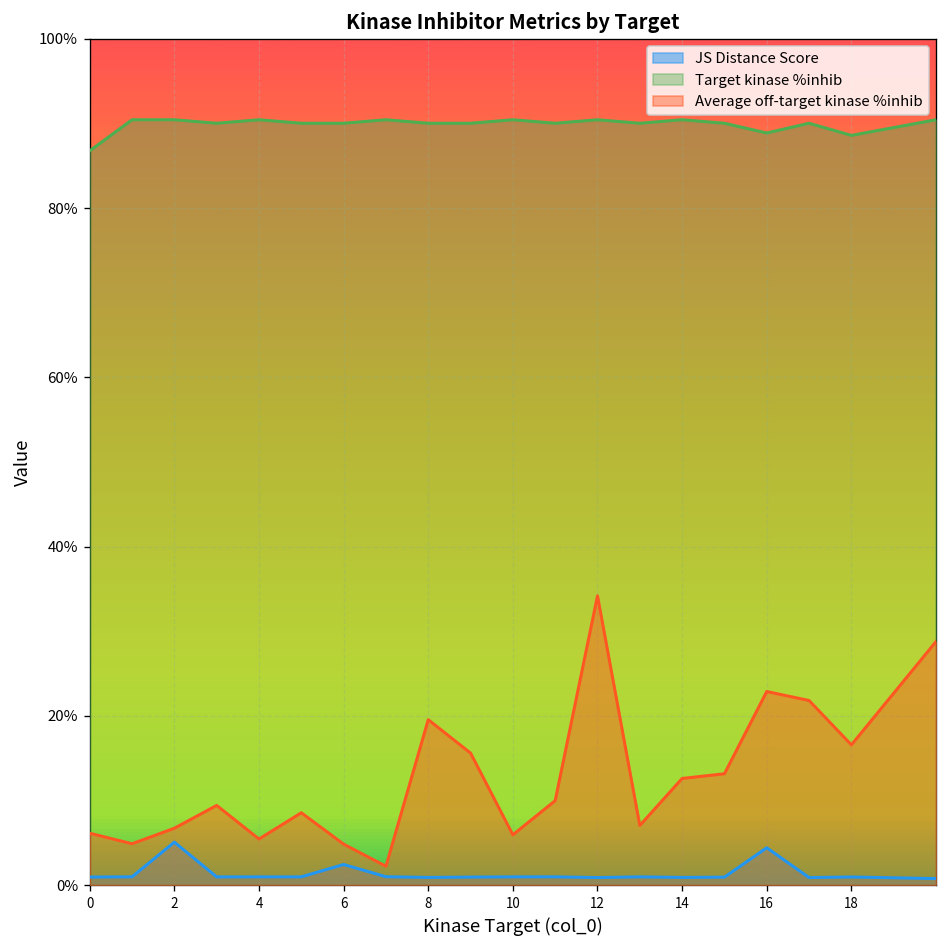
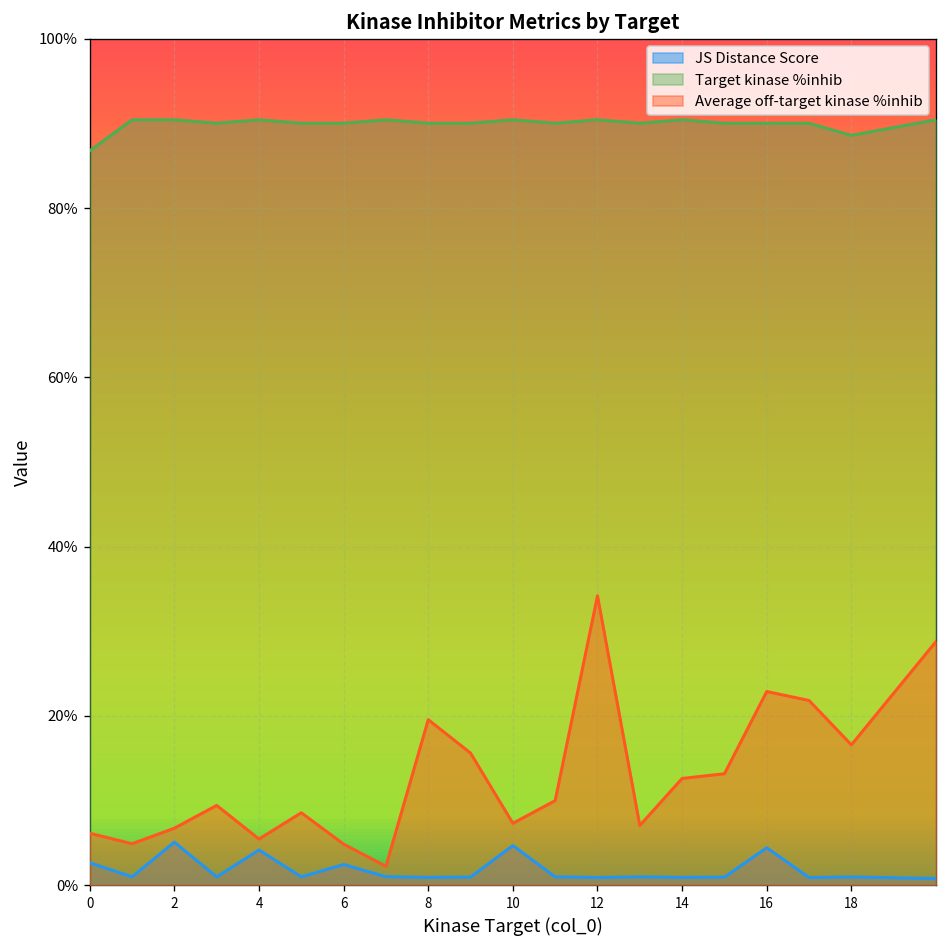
JS Distance Score, 0: 1% -> 3%
JS Distance Score, 4: 1% -> 4%
JS Distance Score, 10: 1% -> 5%
Average off-target kinase %inhib, 10: 6% -> 7%
Target kinase %inhib, 16: 89% -> 90%
